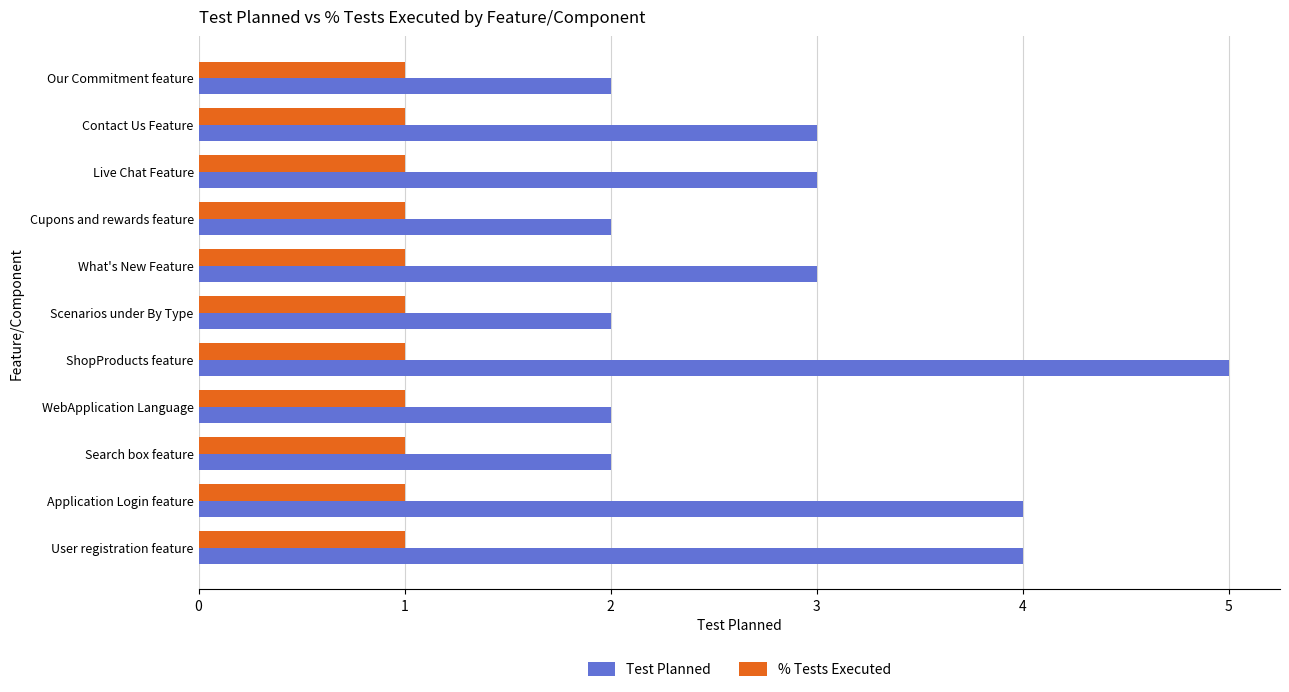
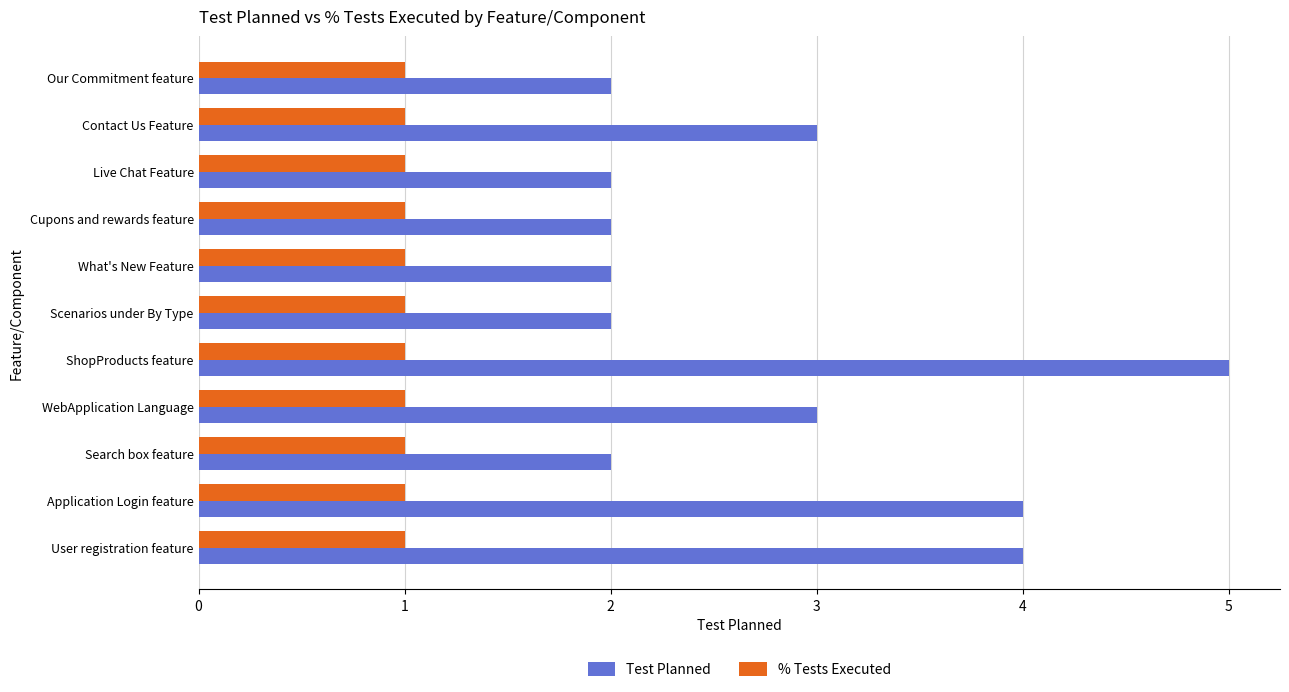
Test Planned, Live Chat Feature: 3 -> 2
Test Planned, What's New Feature: 3 -> 2
Test Planned, WebApplication Language: 2 -> 3
